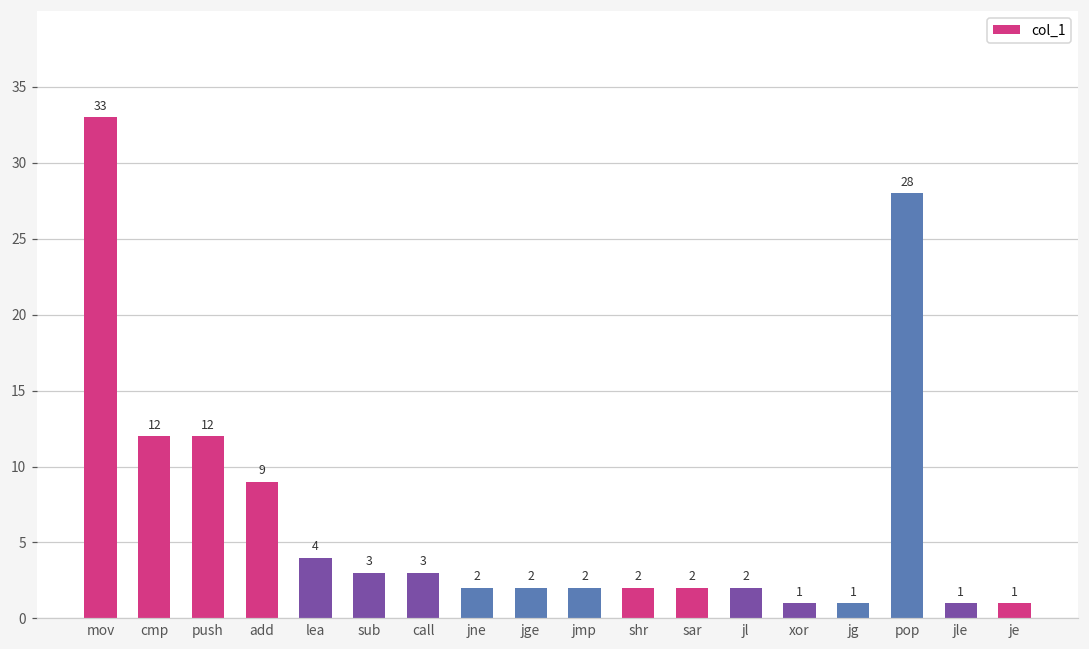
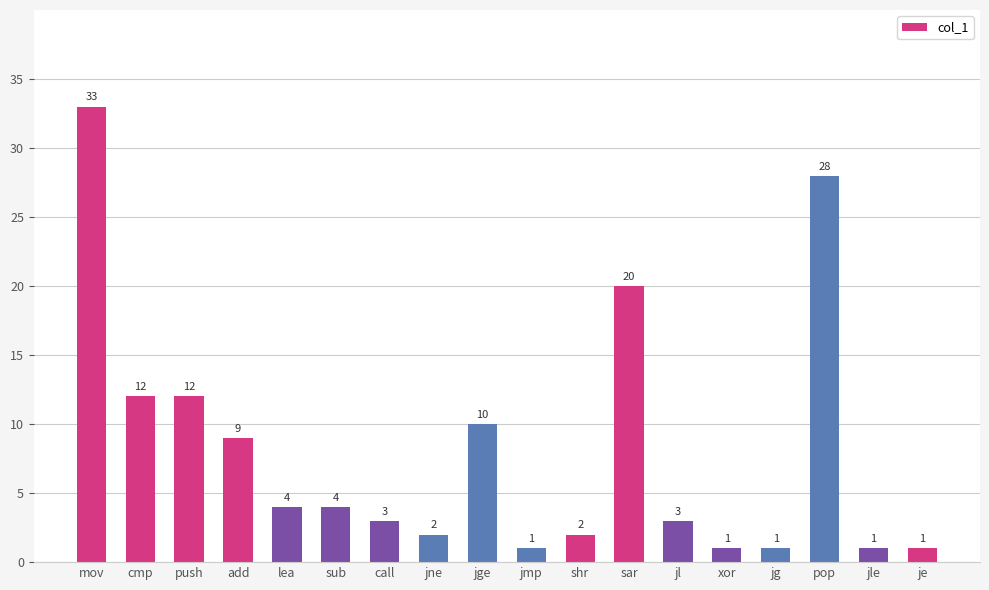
sub: 3 -> 4
jge: 2 -> 10
jmp: 2 -> 1
sar: 2 -> 20
jl: 2 -> 3
